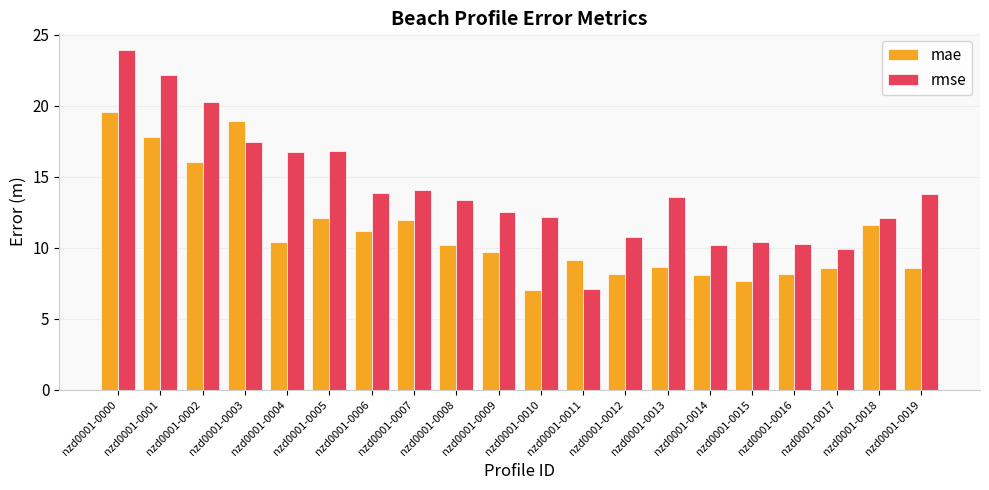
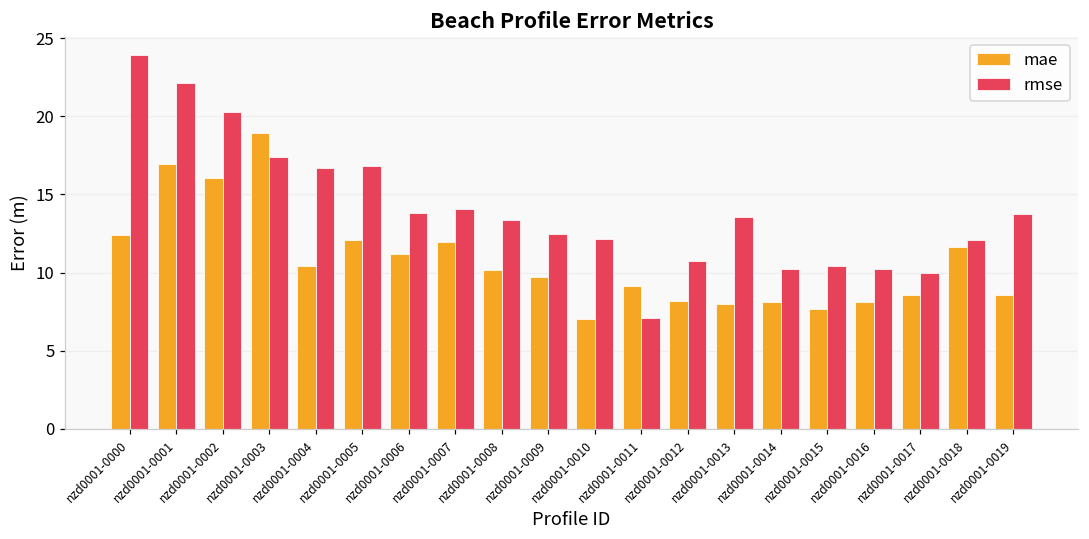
mae, nzd0001-0000: 19.5 -> 12.4
mae, nzd0001-0001: 17.8 -> 17.0
mae, nzd0001-0013: 8.7 -> 8.0
